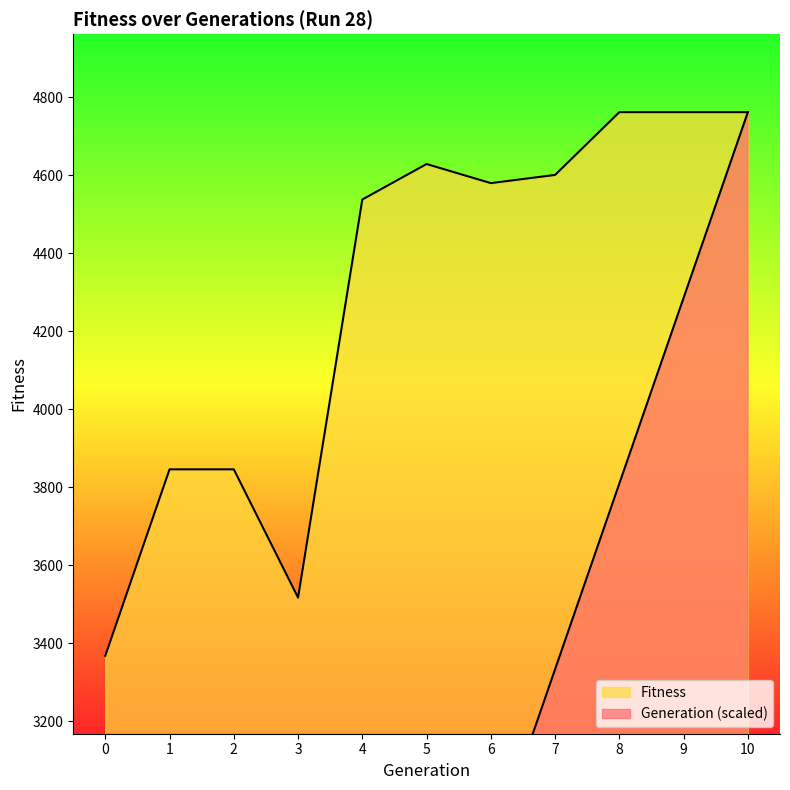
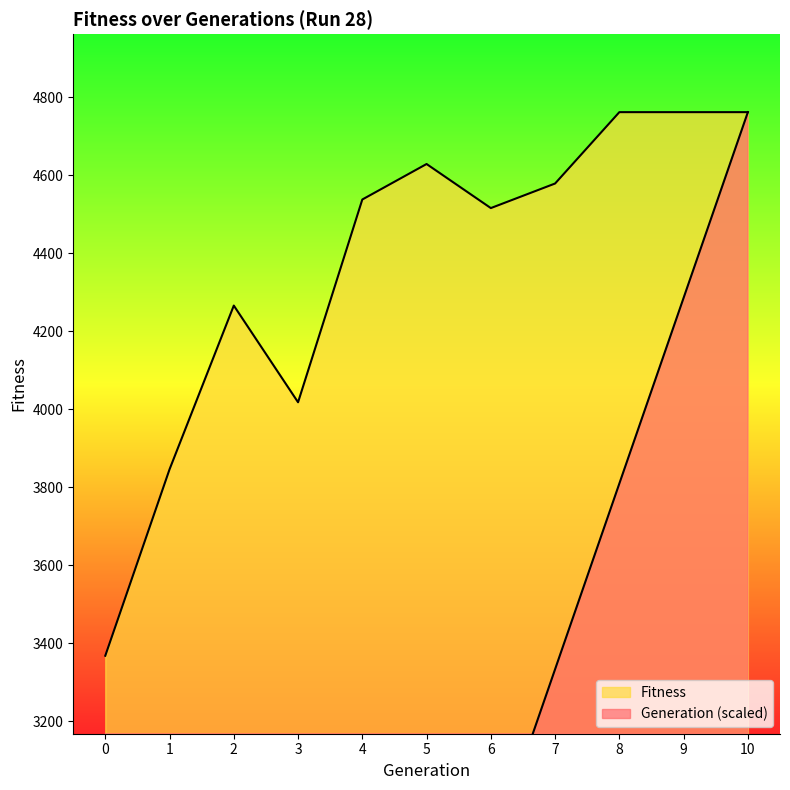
Fitness, 2: 3850 -> 4270
Fitness, 3: 3520 -> 4020
Fitness, 6: 4580 -> 4520
Fitness, 7: 4600 -> 4580
